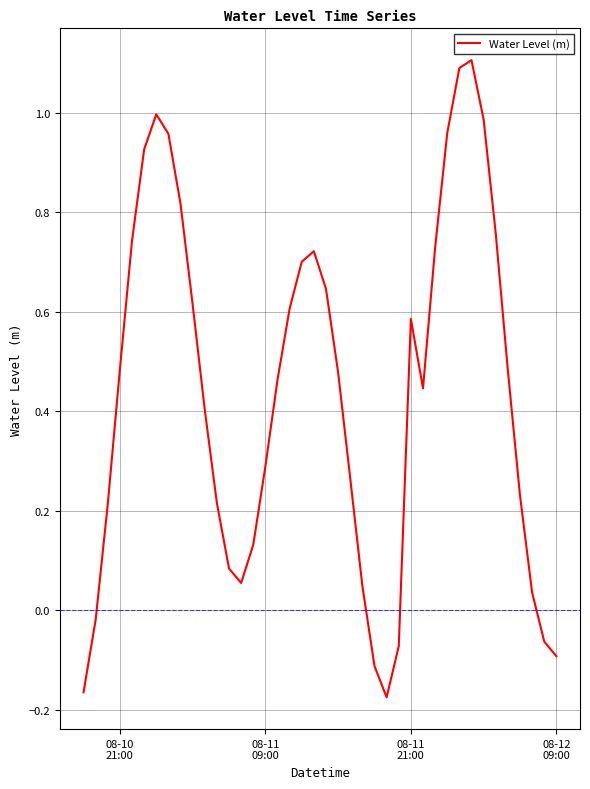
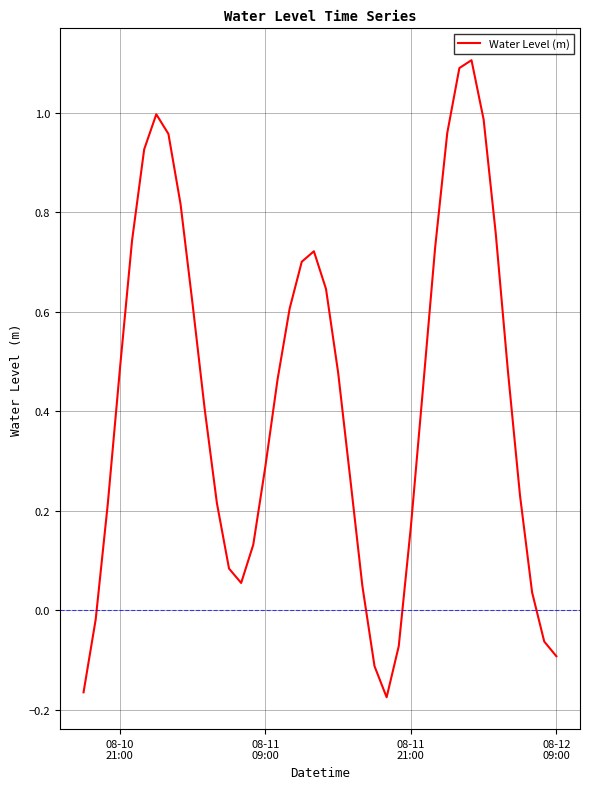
08-11 21:00: 0.59 -> 0.17
